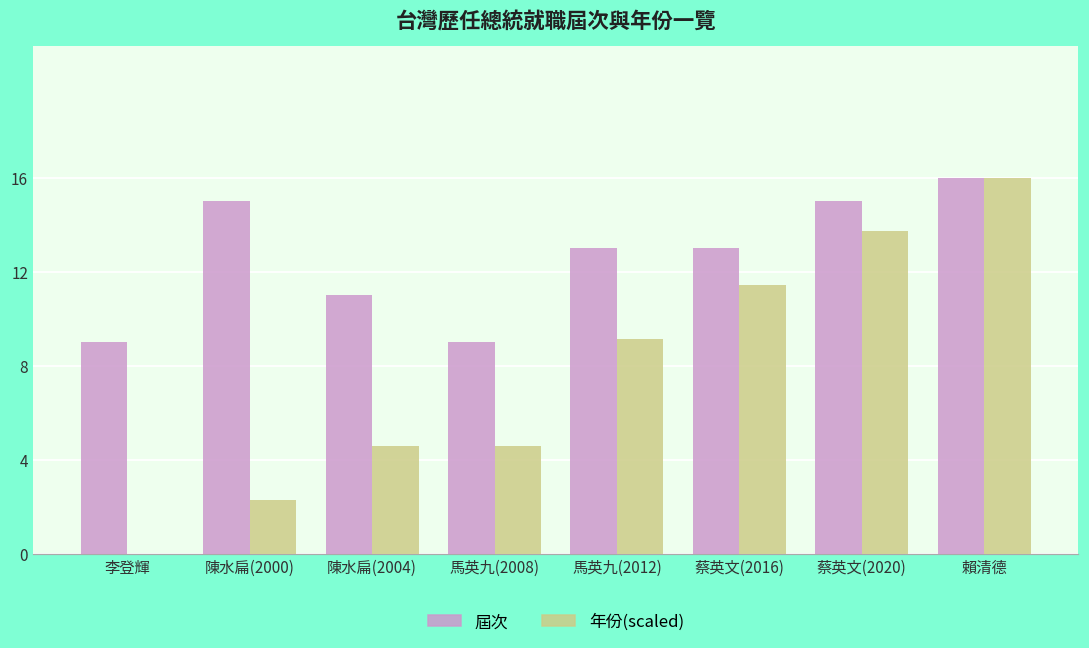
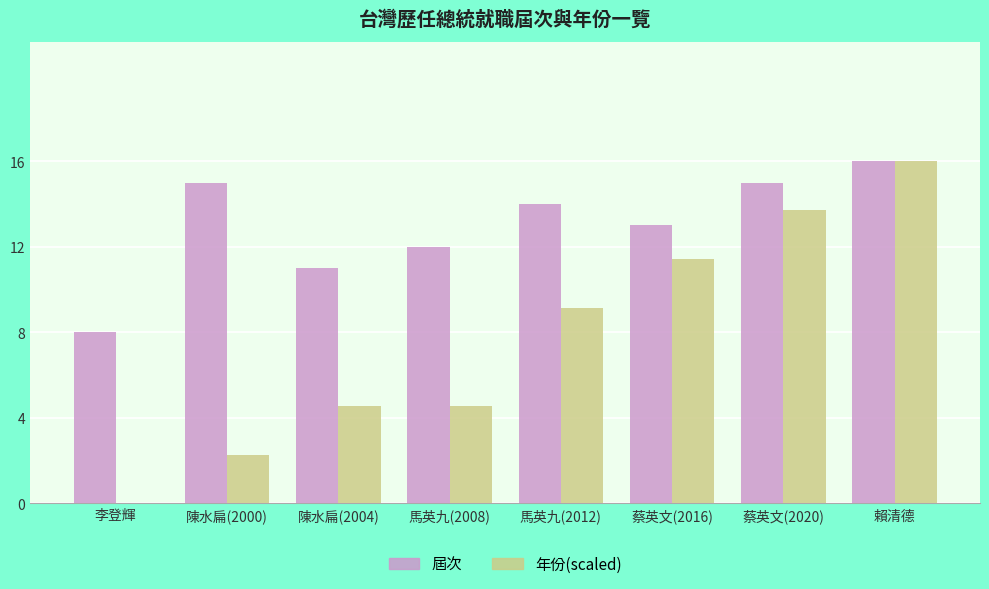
屆次, 李登輝: 9 -> 8
屆次, 馬英九(2008): 9 -> 12
屆次, 馬英九(2012): 13 -> 14
